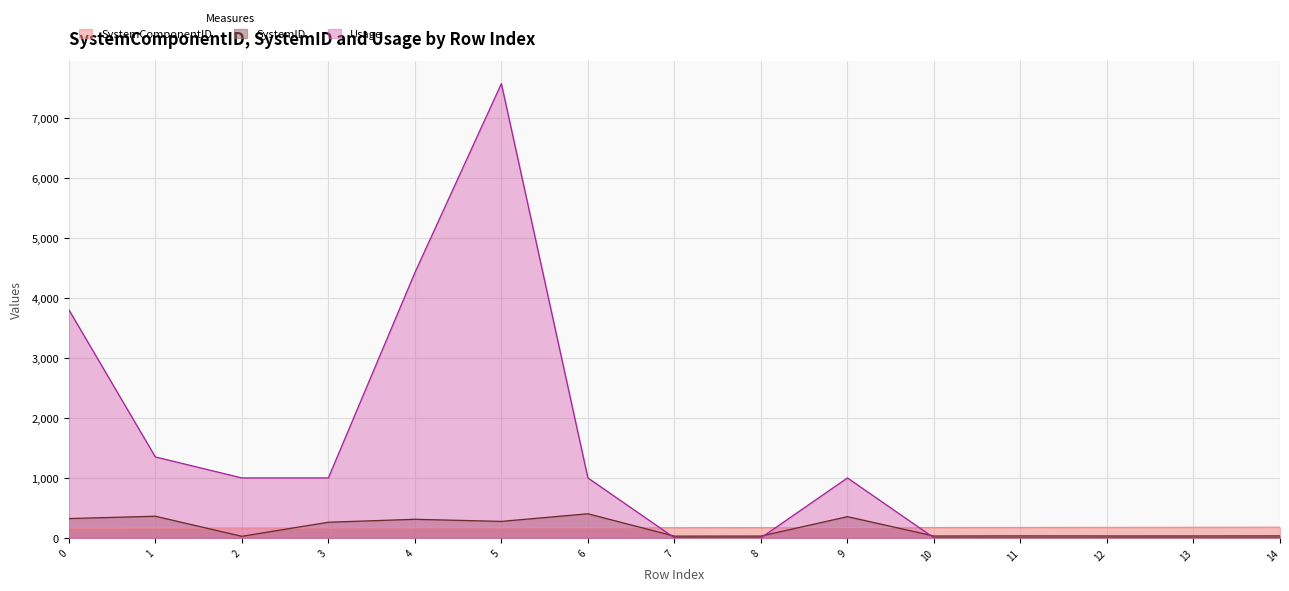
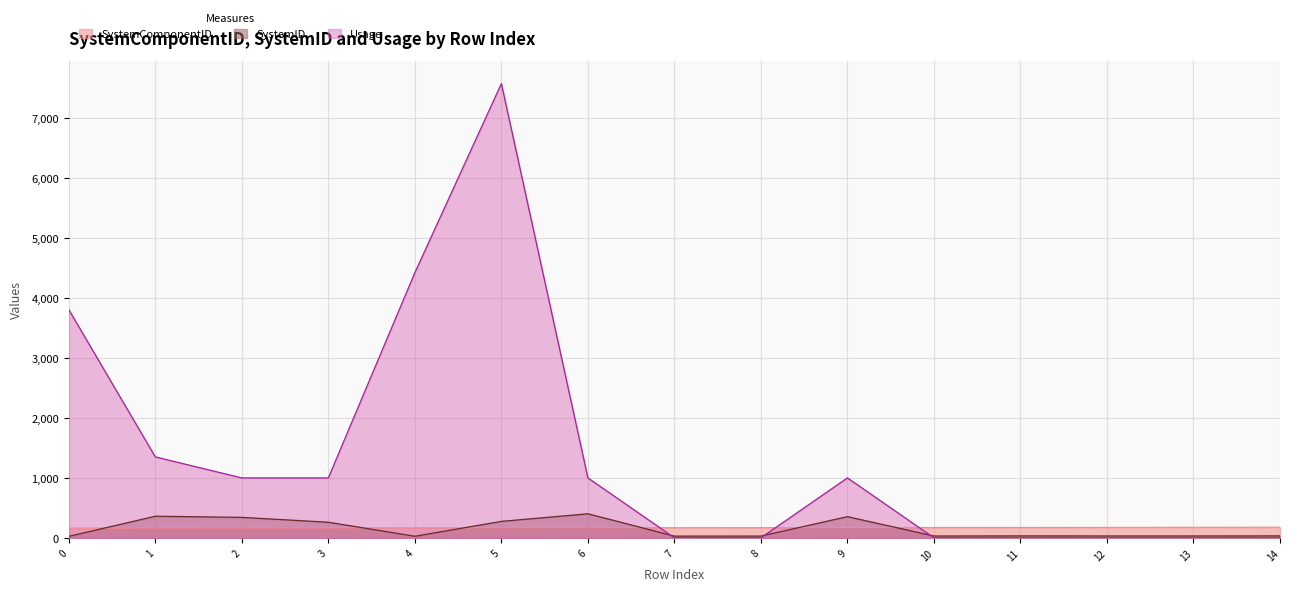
SystemID, 0: 300 -> 0
SystemID, 2: 0 -> 300
SystemID, 4: 300 -> 0
